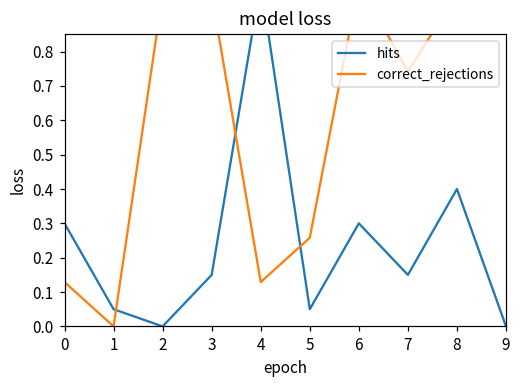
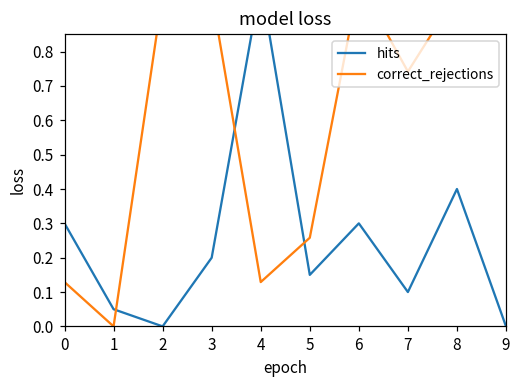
hits, 3: 0.15 -> 0.20
hits, 5: 0.05 -> 0.15
hits, 7: 0.15 -> 0.10
